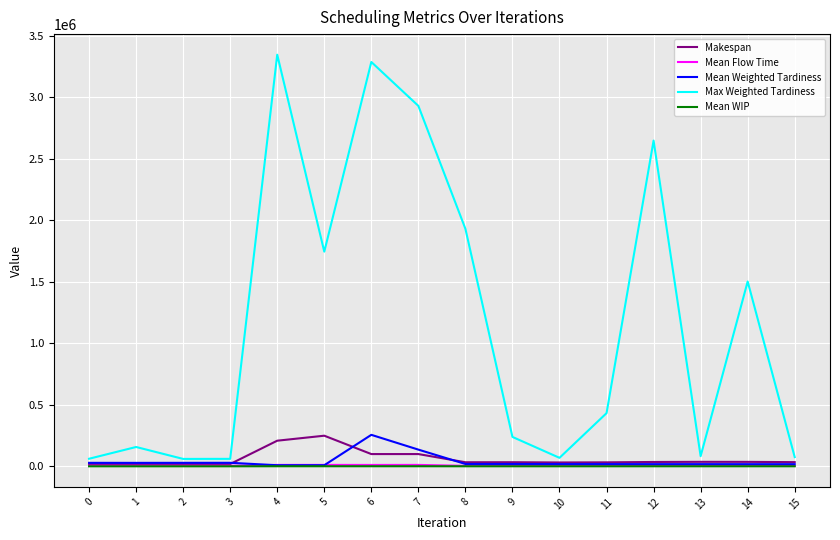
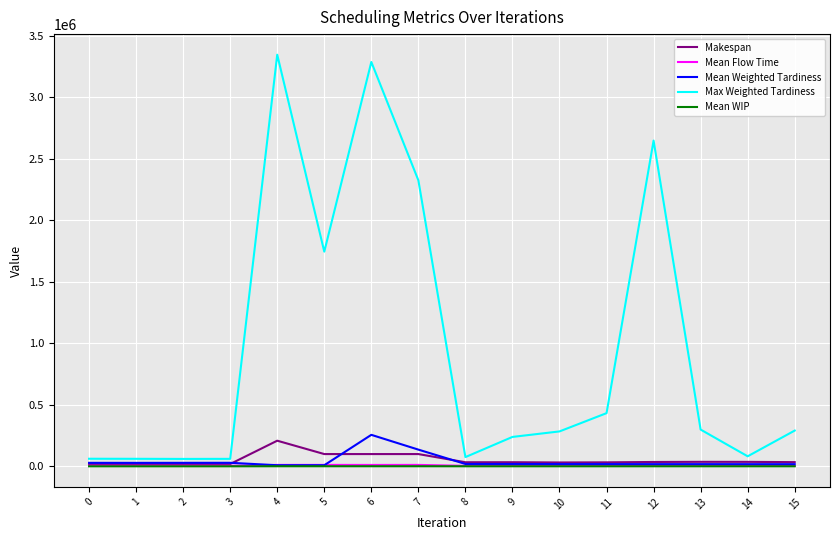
Max Weighted Tardiness, 1: 160000 -> 60000
Makespan, 5: 250000 -> 100000
Max Weighted Tardiness, 7: 2930000 -> 2330000
Max Weighted Tardiness, 8: 1930000 -> 80000
Max Weighted Tardiness, 10: 70000 -> 280000
Max Weighted Tardiness, 13: 80000 -> 300000
Max Weighted Tardiness, 14: 1500000 -> 80000
Max Weighted Tardiness, 15: 80000 -> 290000
